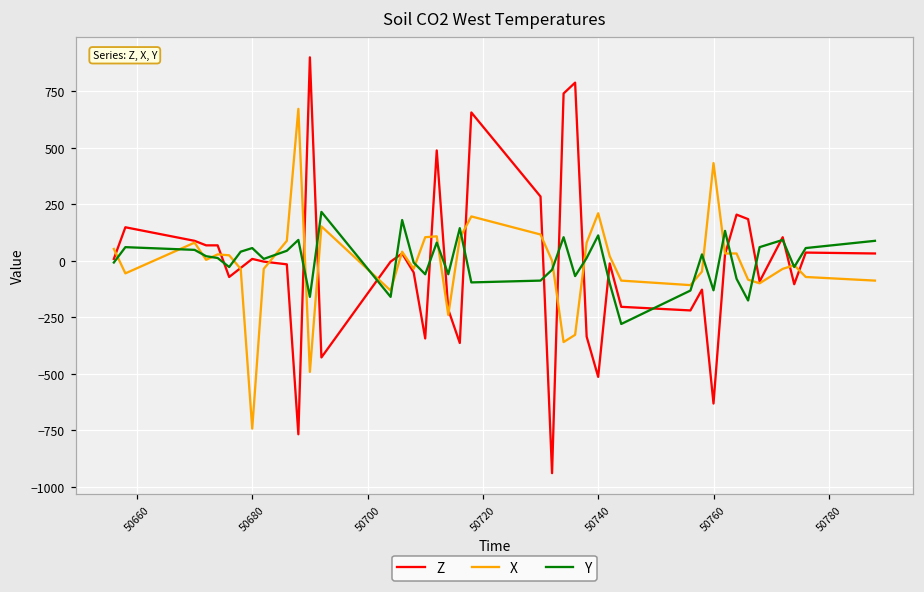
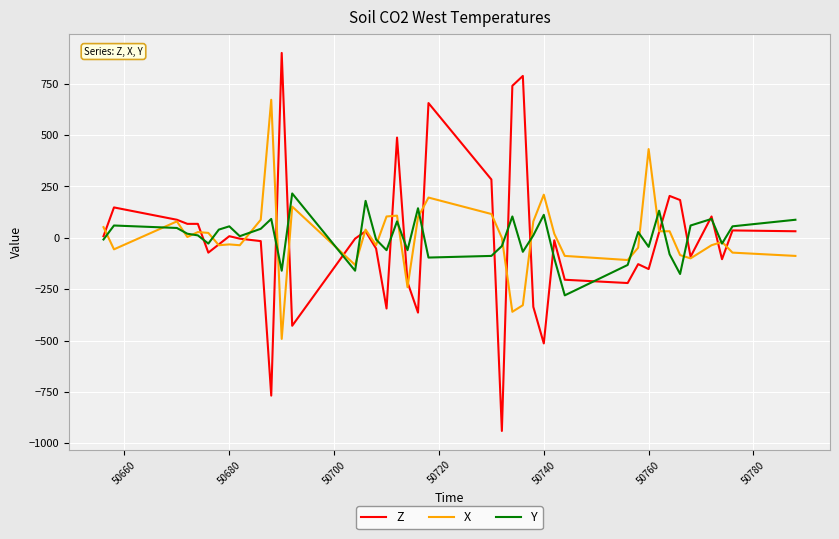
X, 50680: -740 -> -30
Z, 50760: -630 -> -150
Y, 50760: -130 -> -40
